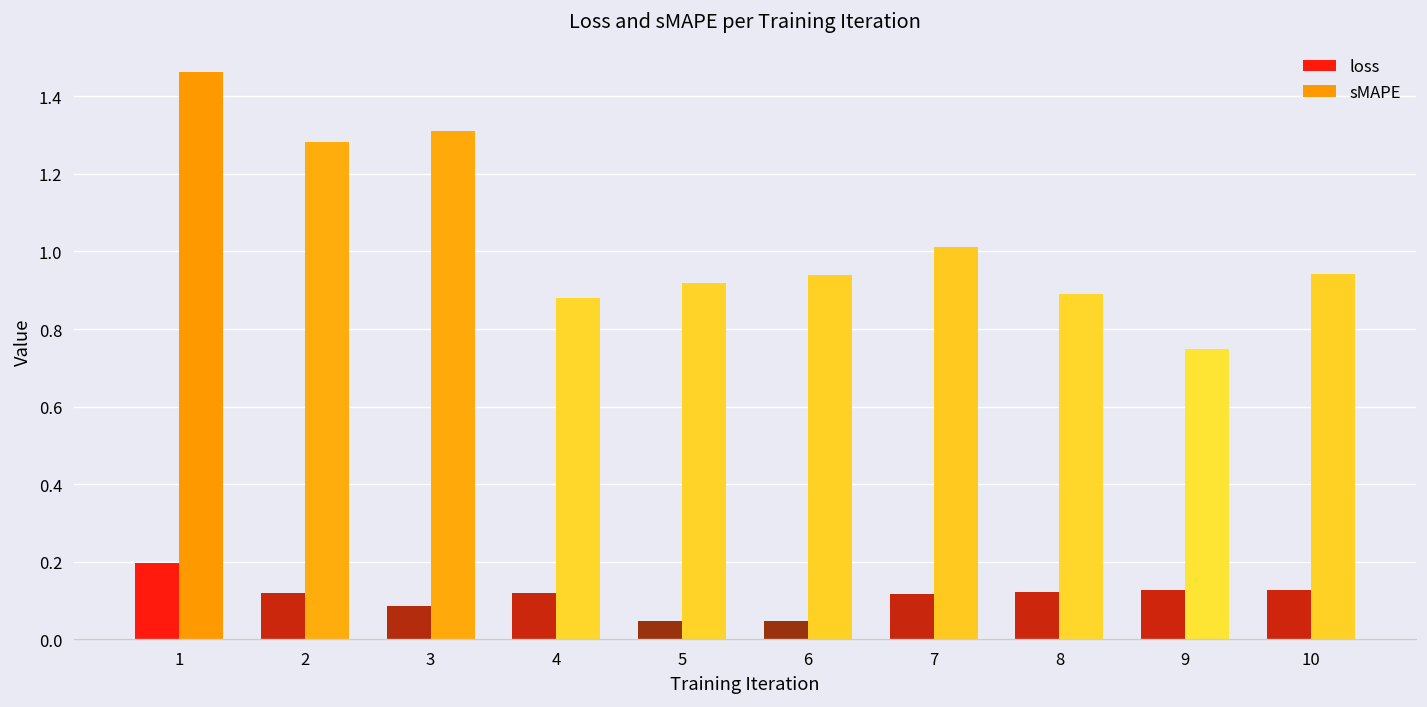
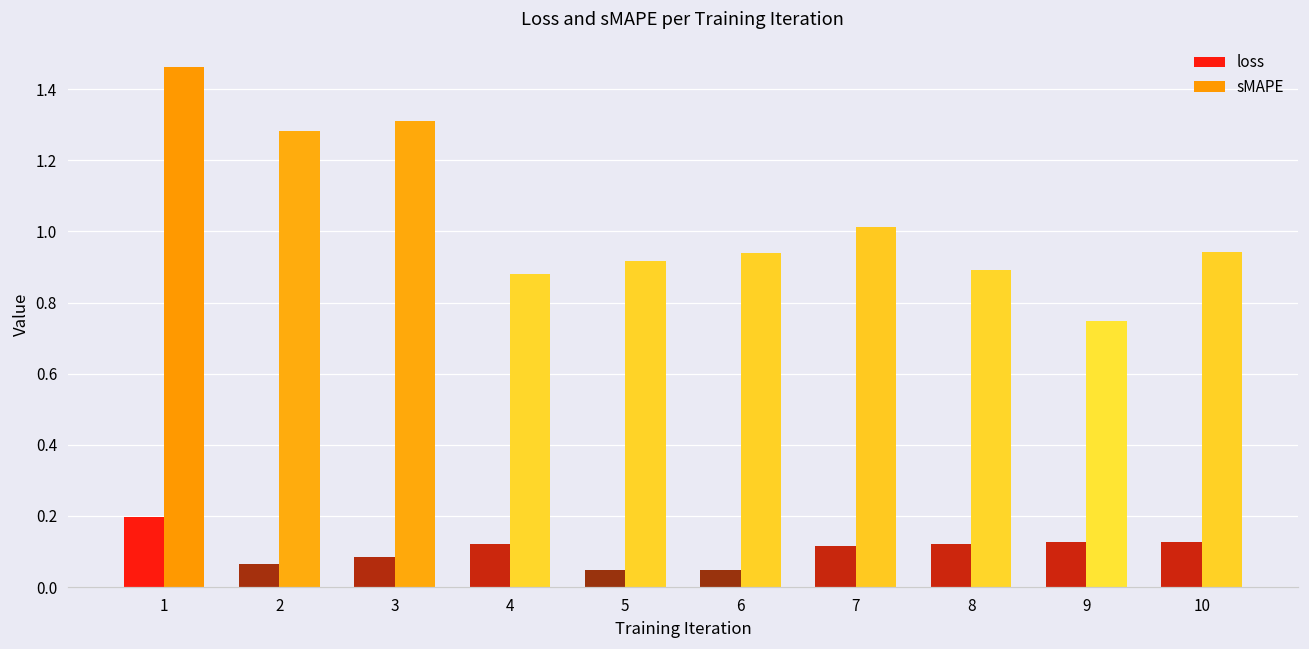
loss, 2: 0.12 -> 0.07
